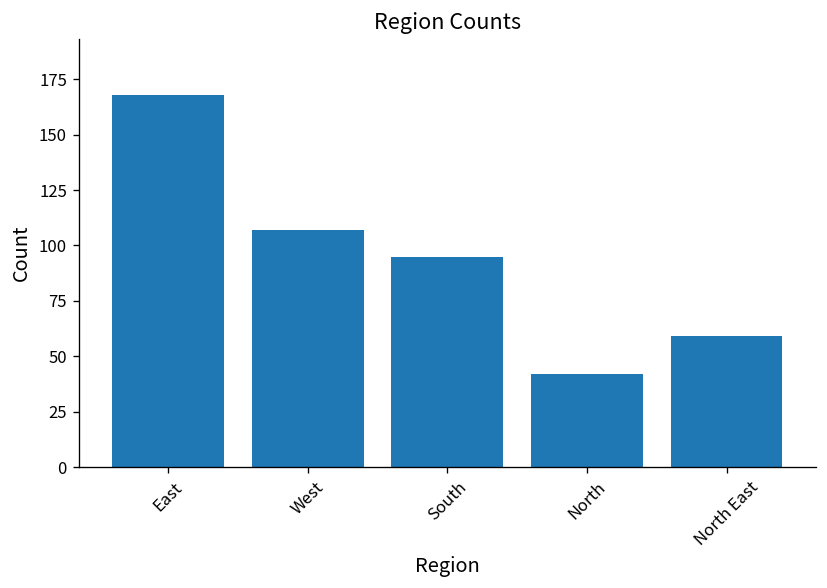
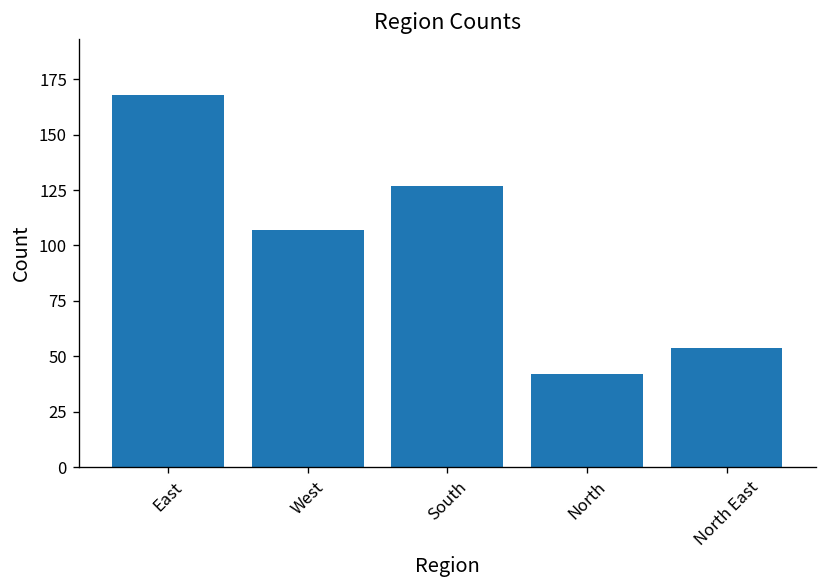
South: 95 -> 127
North East: 59 -> 54
